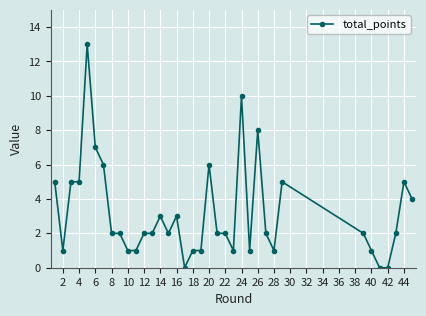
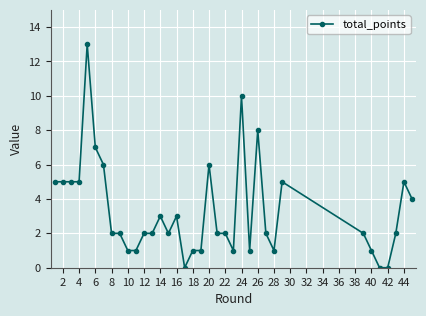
2: 1 -> 5
